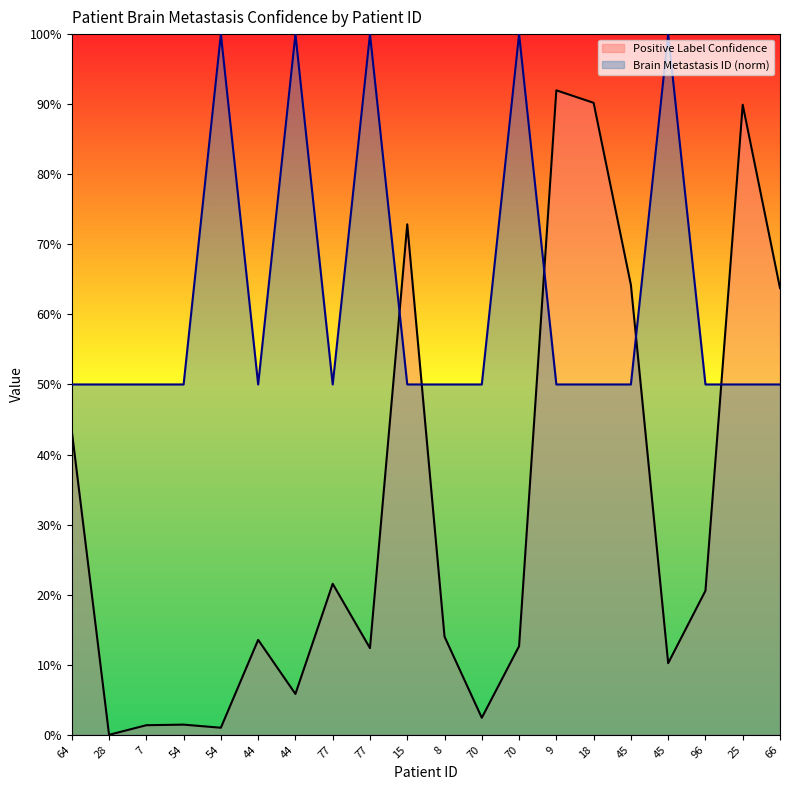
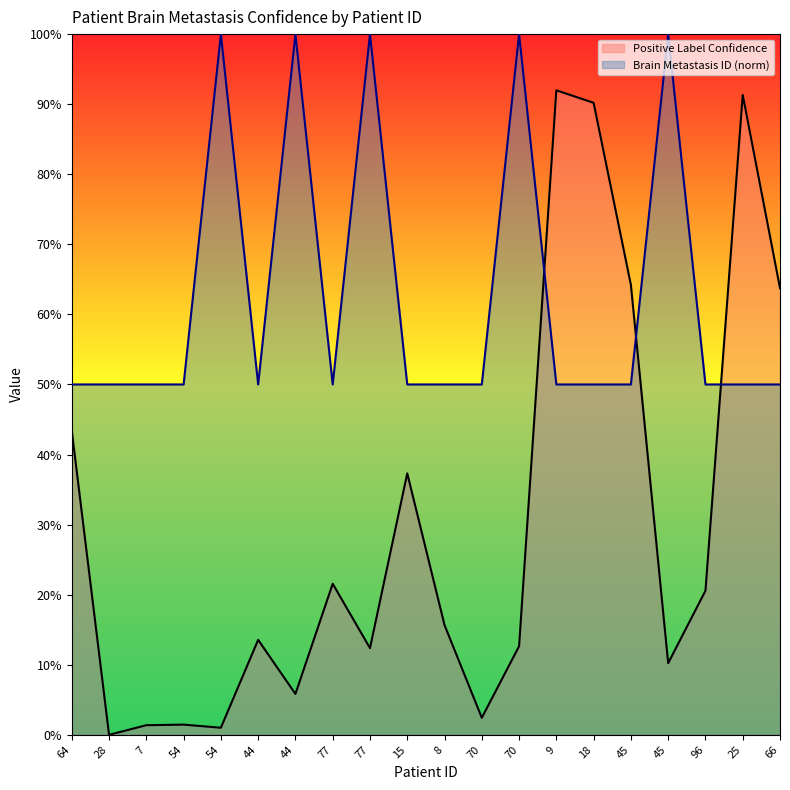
Positive Label Confidence, 15: 73% -> 37%
Positive Label Confidence, 8: 14% -> 16%
Positive Label Confidence, 25: 90% -> 91%
